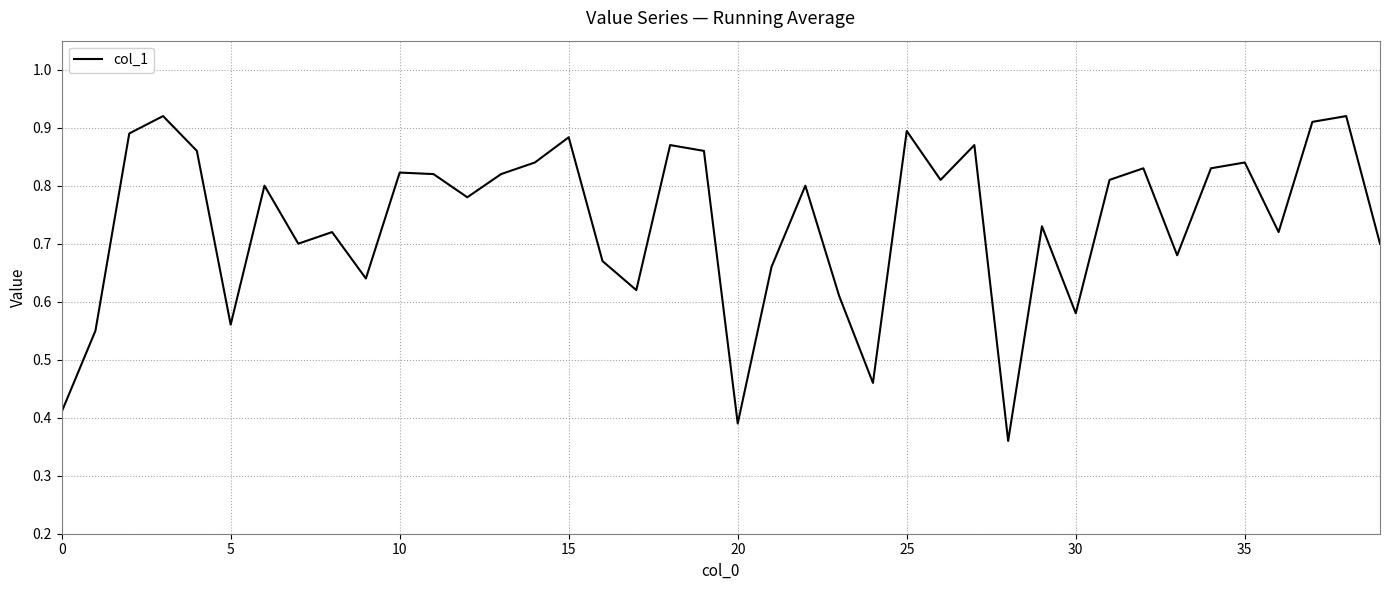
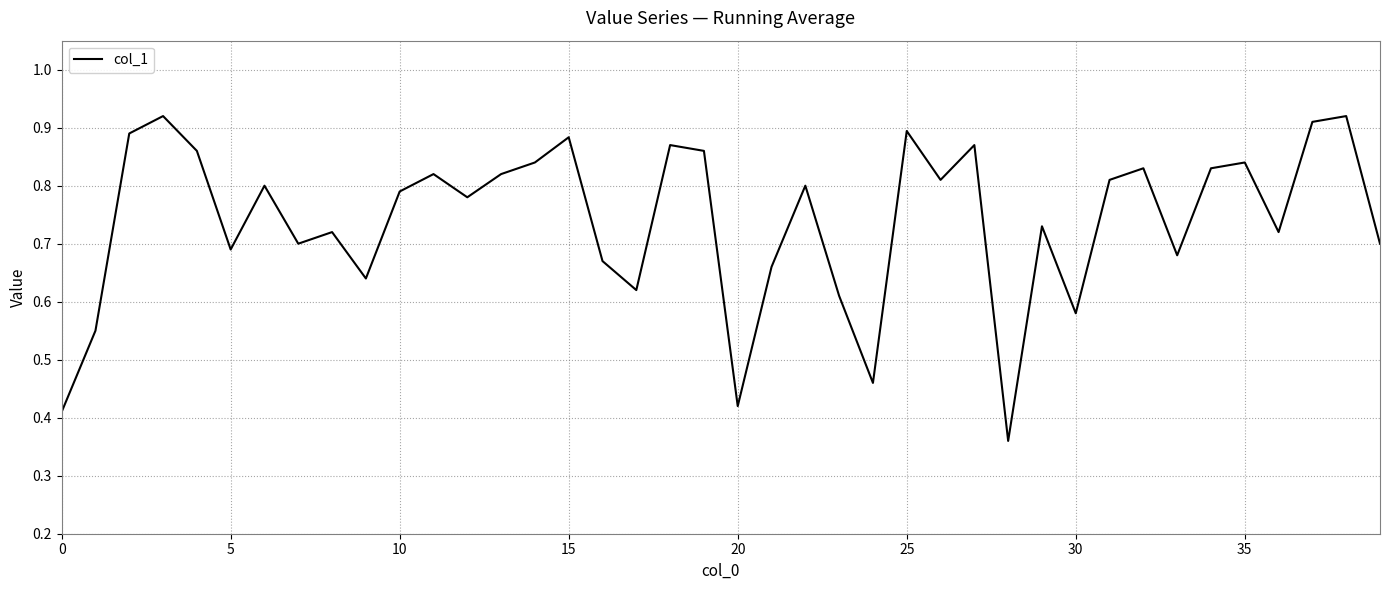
5: 0.56 -> 0.69
10: 0.82 -> 0.79
20: 0.39 -> 0.42
